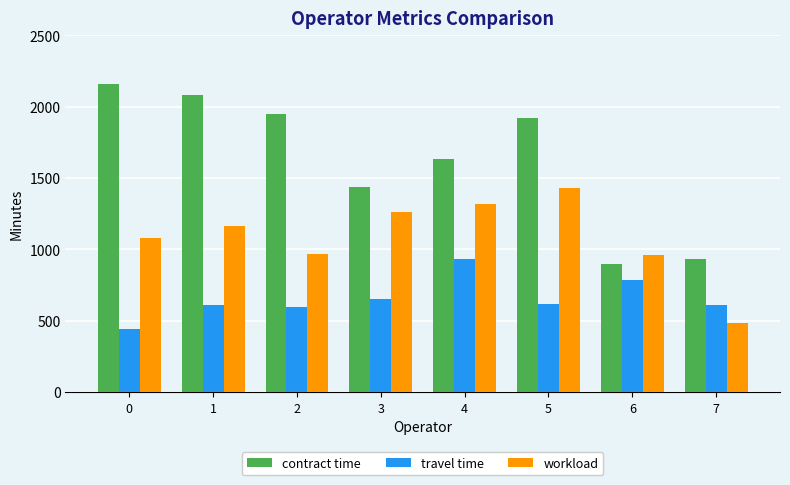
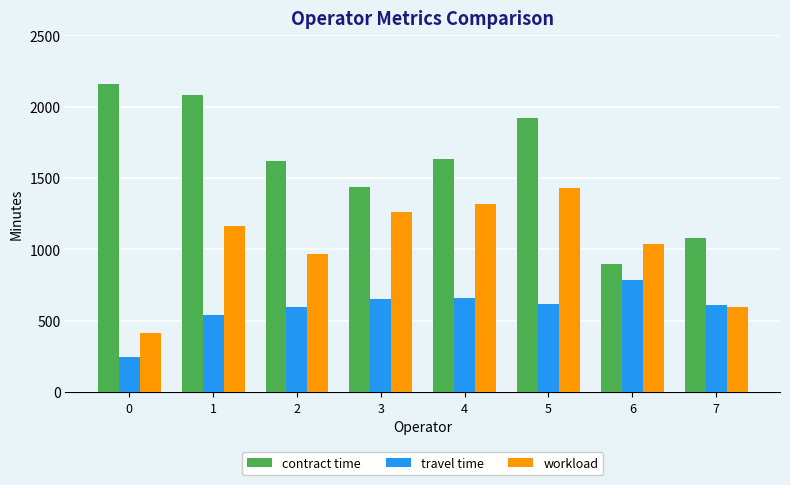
travel time, 0: 450 -> 250
workload, 0: 1080 -> 410
travel time, 1: 610 -> 540
contract time, 2: 1950 -> 1620
travel time, 4: 930 -> 660
workload, 6: 960 -> 1040
contract time, 7: 930 -> 1080
workload, 7: 480 -> 600
